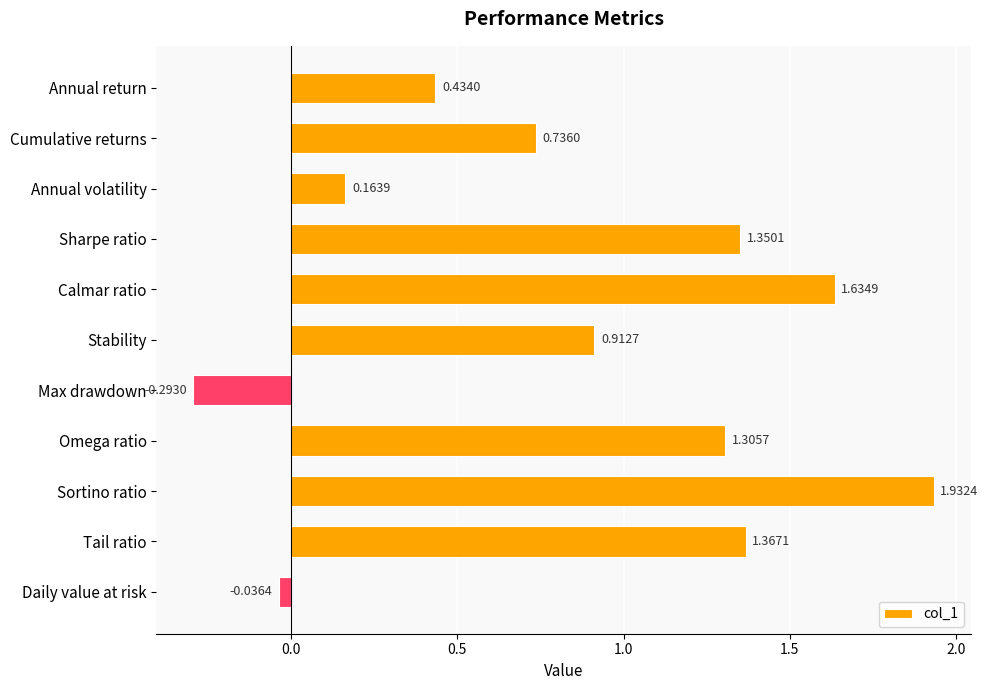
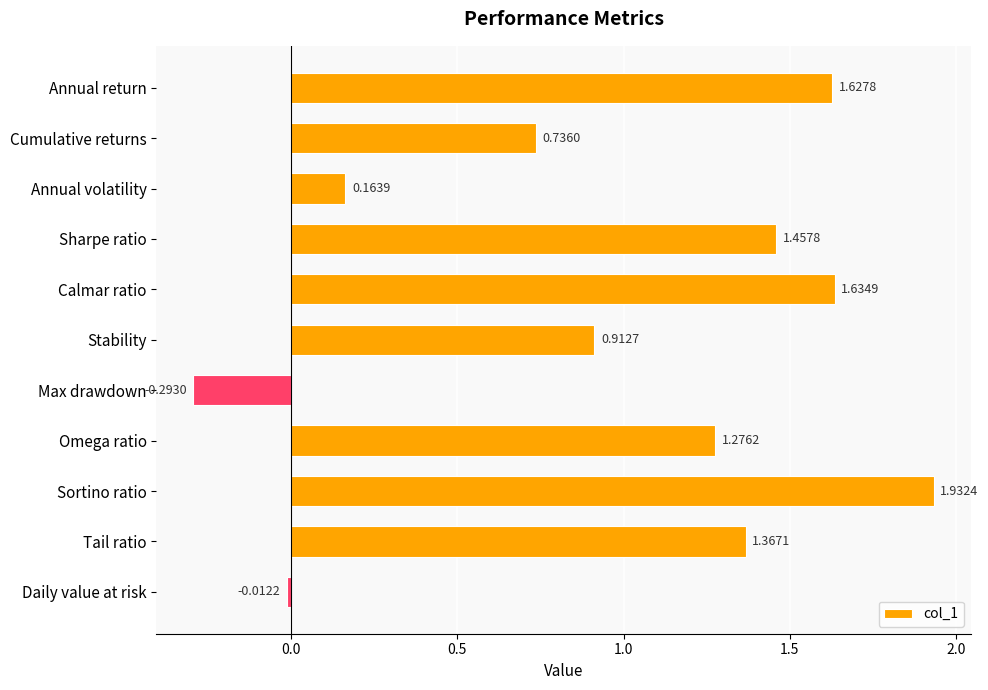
Annual return: 0.4340 -> 1.6278
Sharpe ratio: 1.3501 -> 1.4578
Omega ratio: 1.3057 -> 1.2762
Daily value at risk: -0.0364 -> -0.0122
